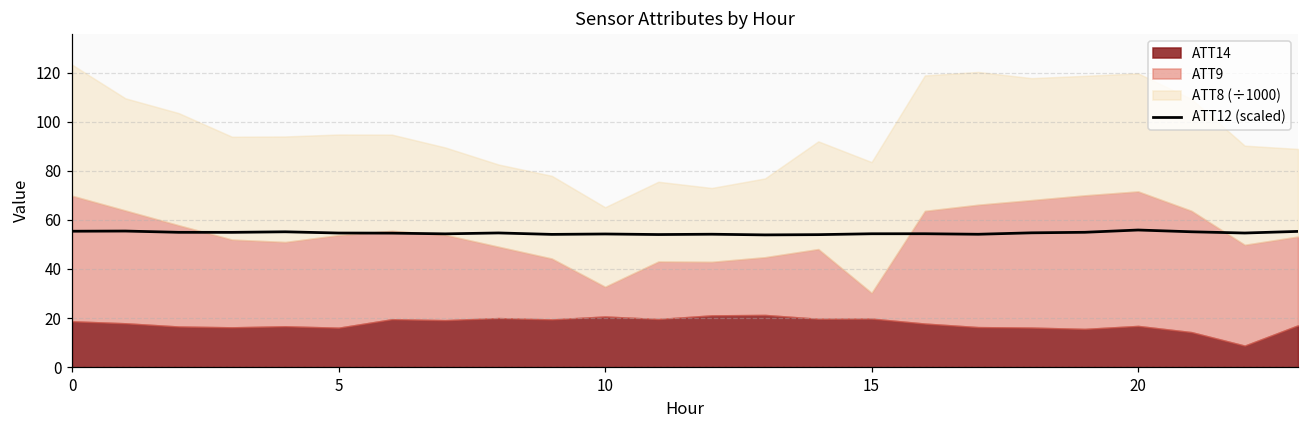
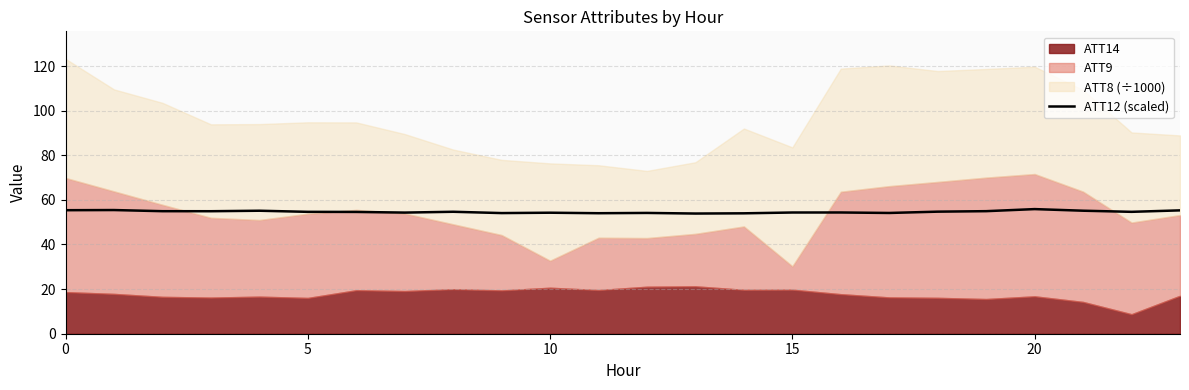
ATT8 (÷1000), 10: 32 -> 44
